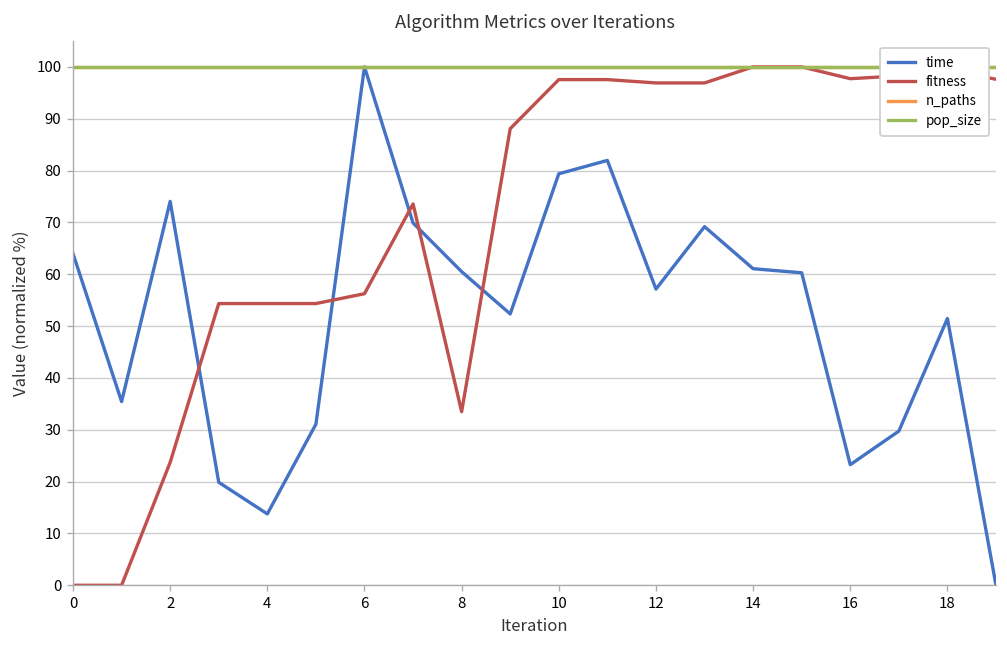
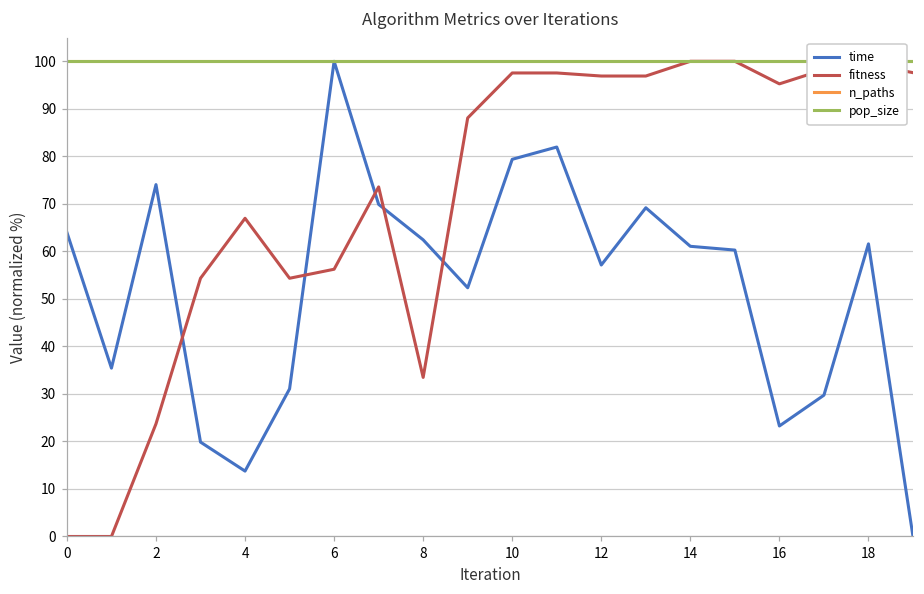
fitness, 4: 54 -> 67
time, 8: 60 -> 62
fitness, 16: 98 -> 95
time, 18: 51 -> 62
